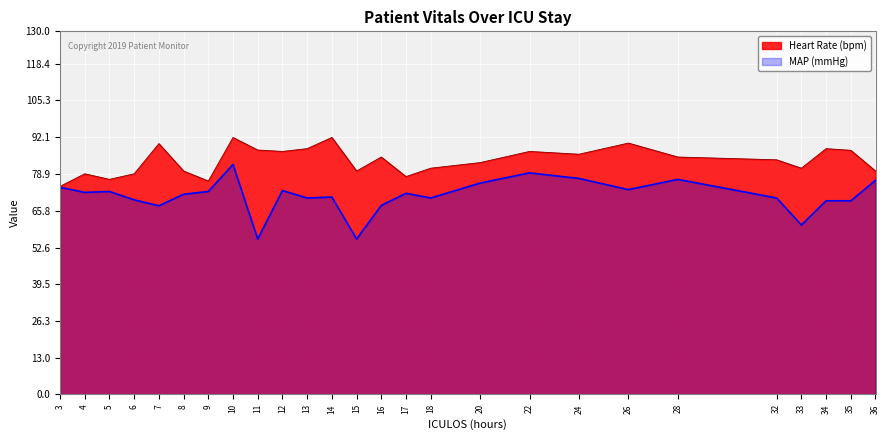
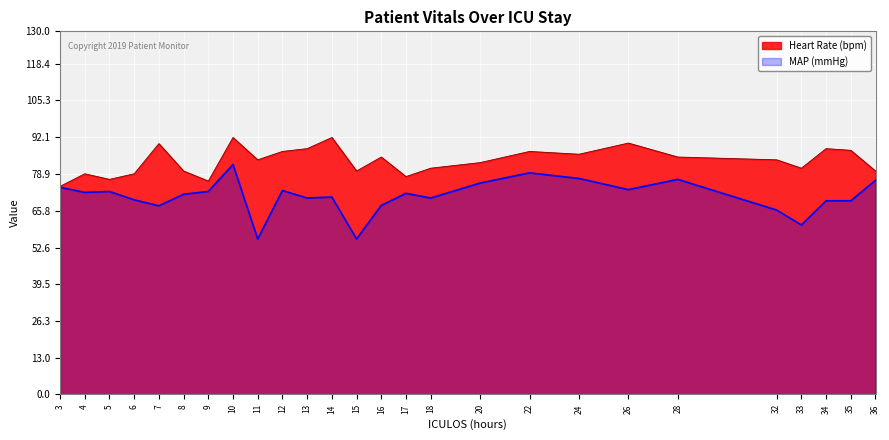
Heart Rate (bpm), 11: 88 -> 84
MAP (mmHg), 32: 70 -> 66
